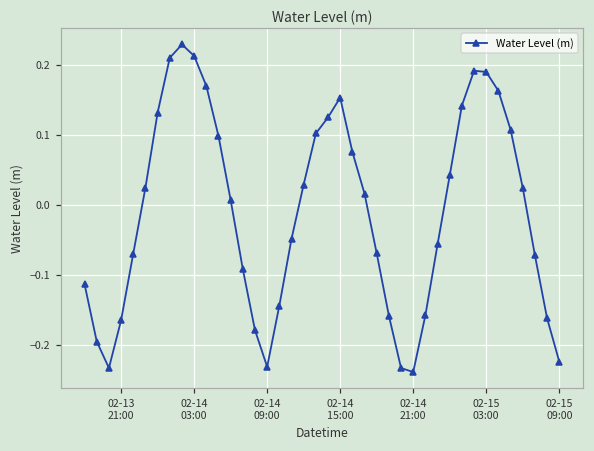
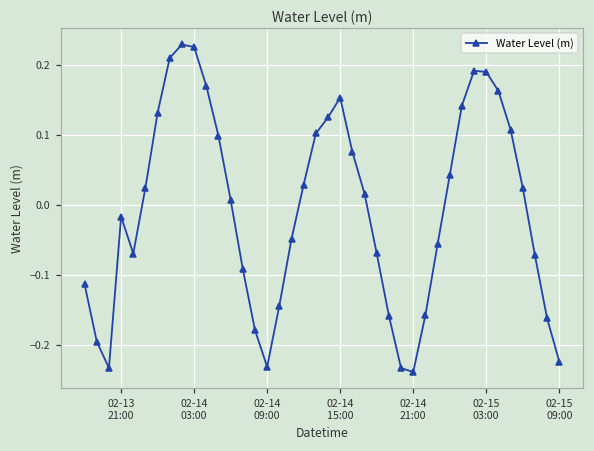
02-13 21:00: -0.16 -> -0.02
02-14 03:00: 0.21 -> 0.23
